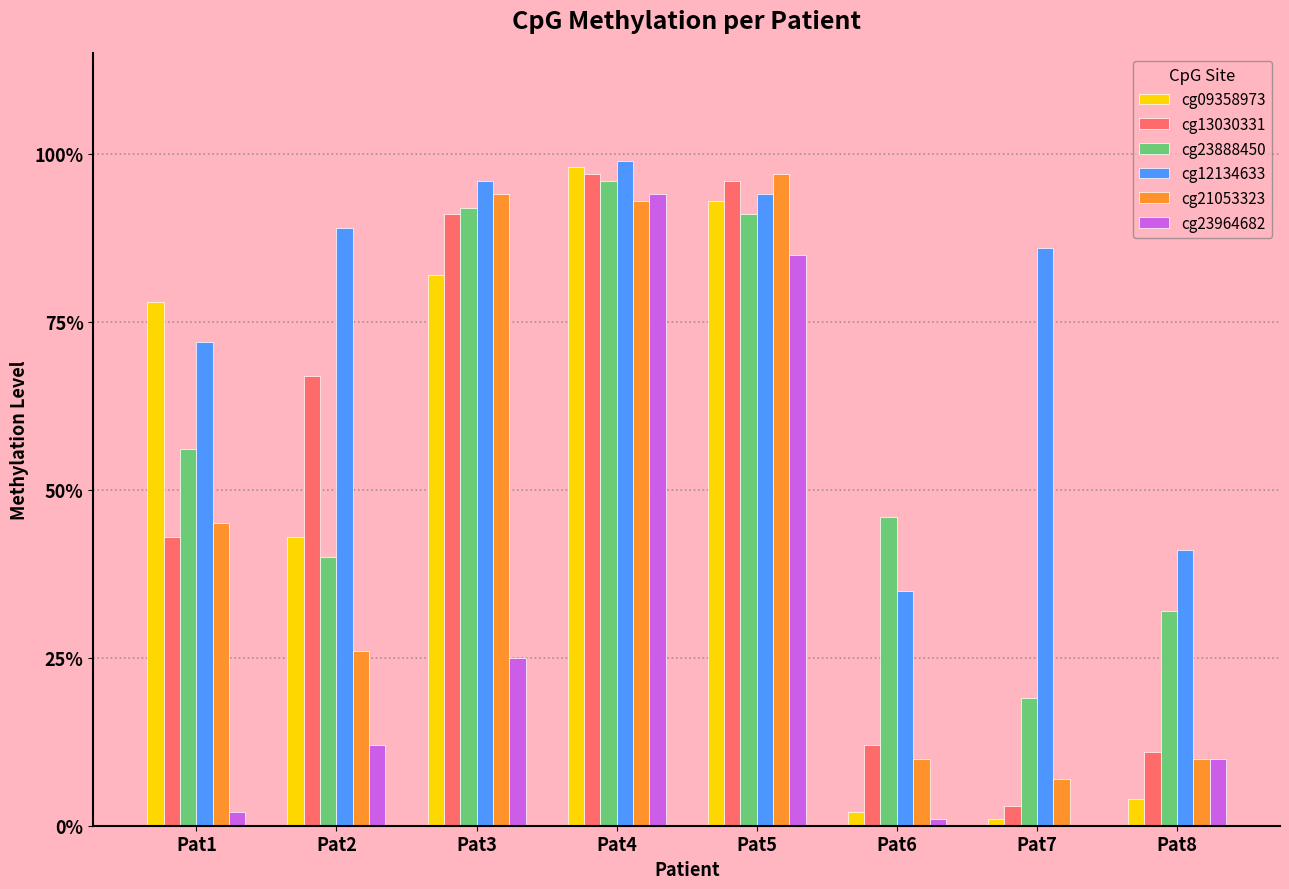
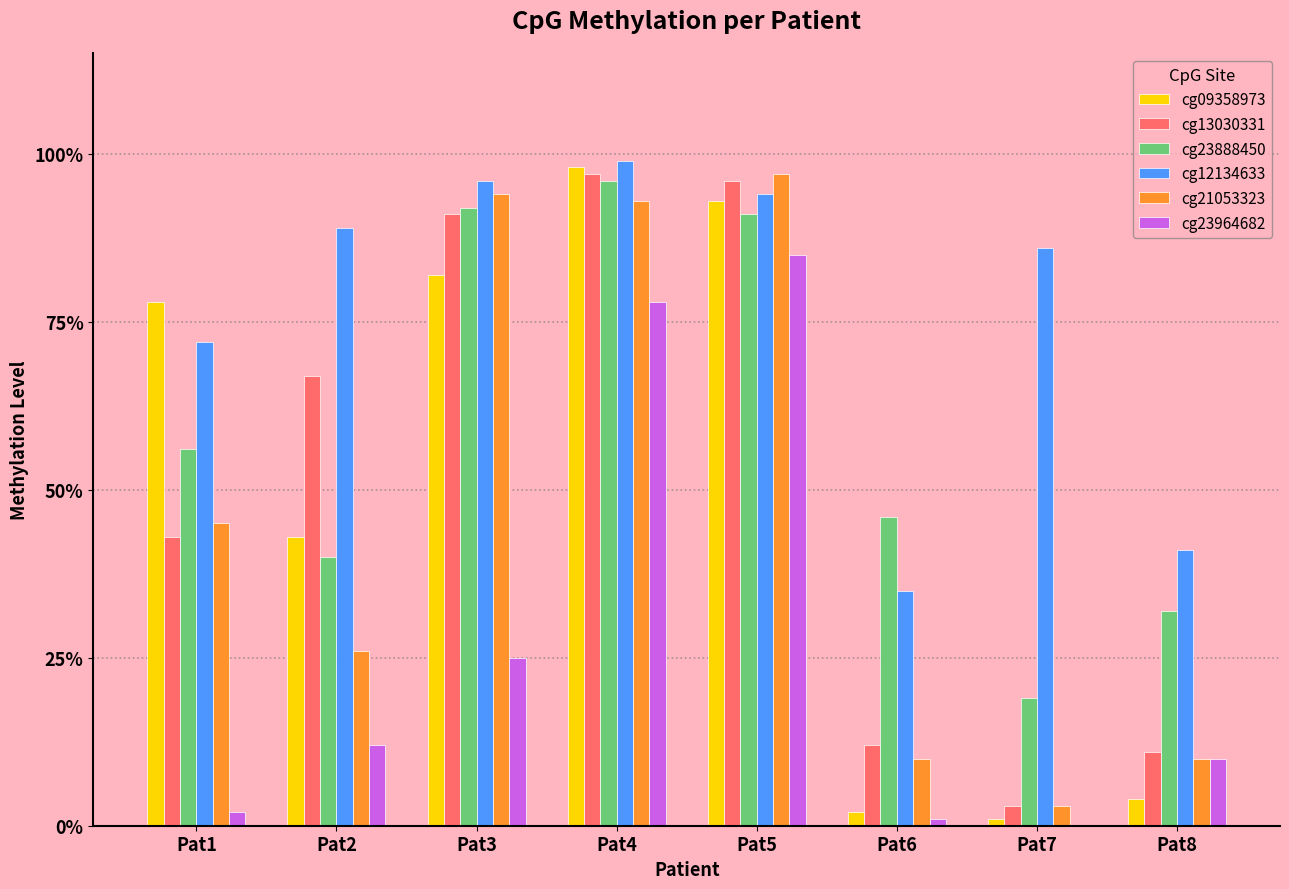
cg23964682, Pat4: 94% -> 78%
cg21053323, Pat7: 7% -> 3%
